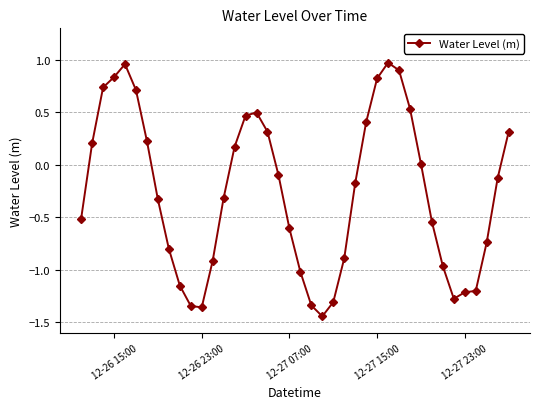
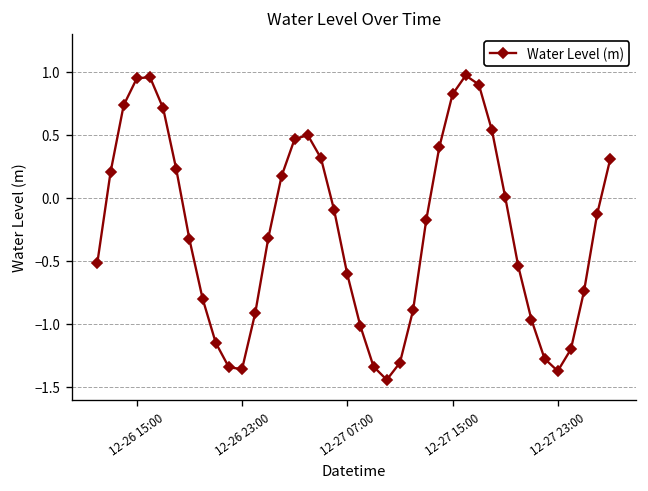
12-26 15:00: 0.84 -> 0.95
12-27 23:00: -1.21 -> -1.37
